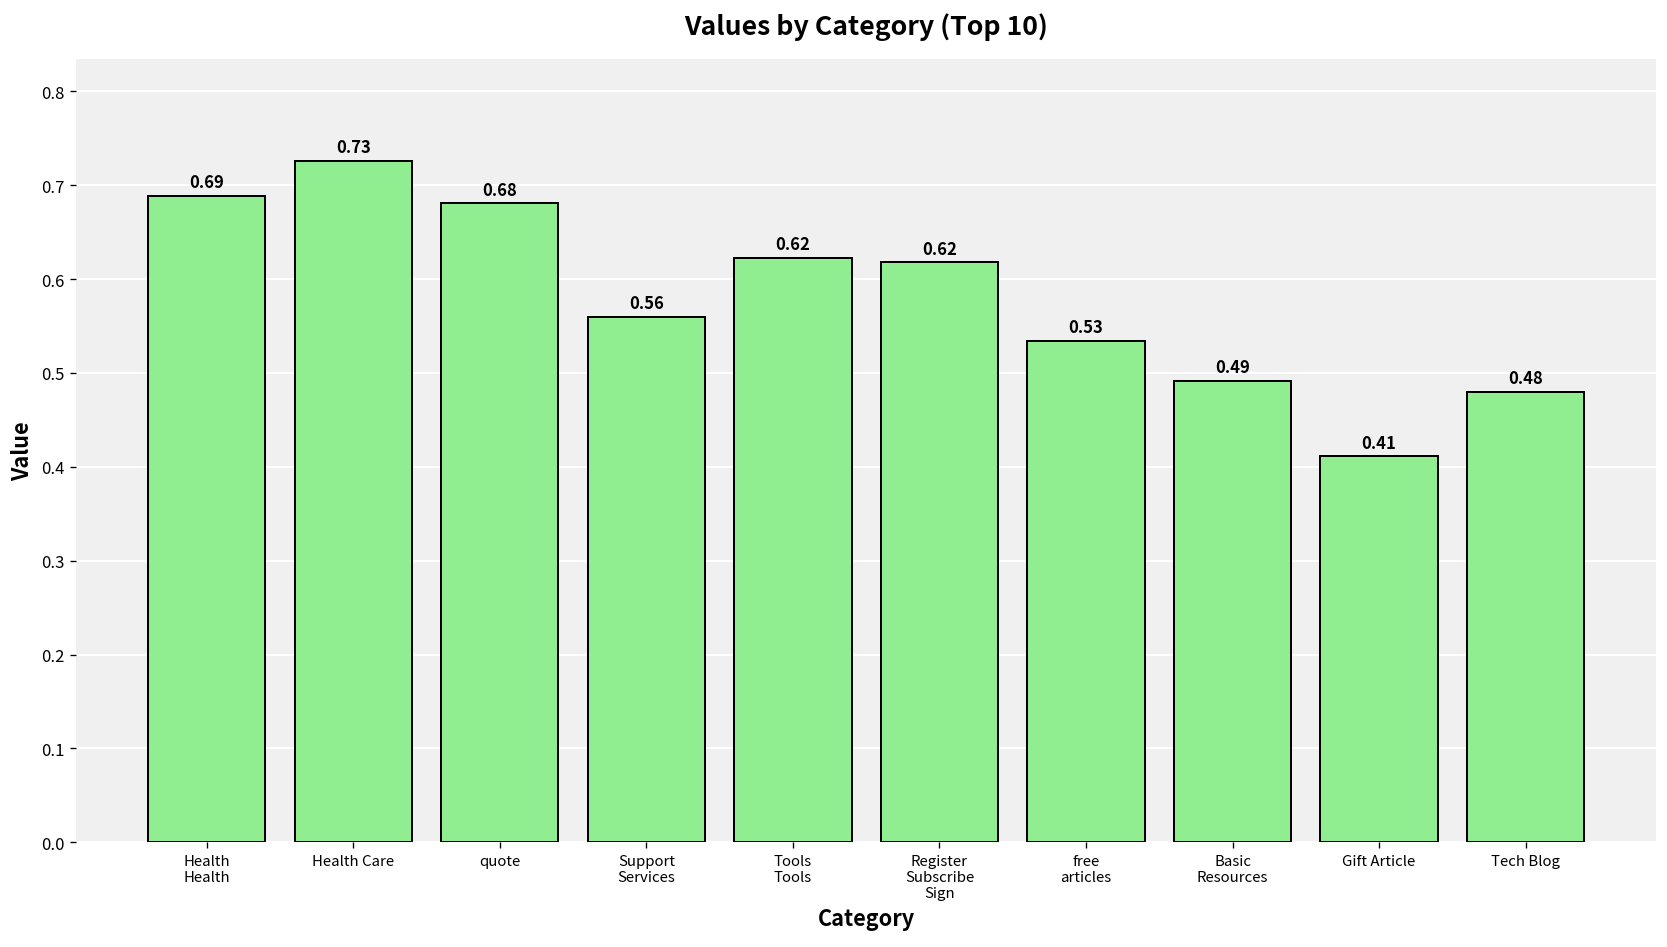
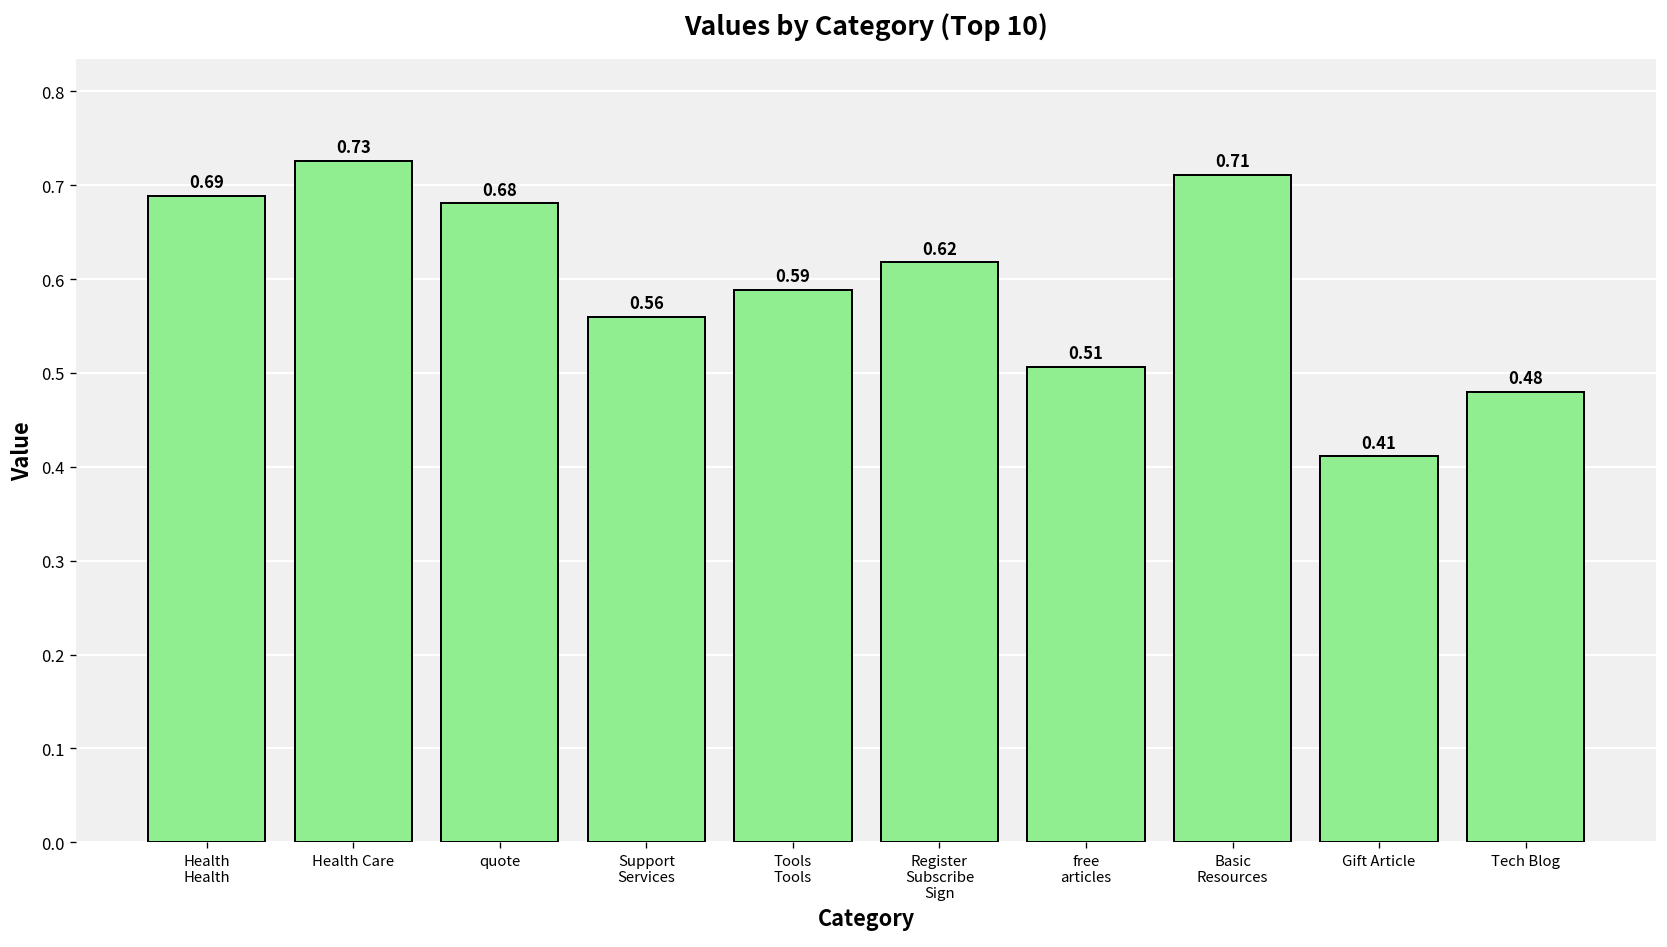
Tools Tools: 0.62 -> 0.59
free articles: 0.53 -> 0.51
Basic Resources: 0.49 -> 0.71
